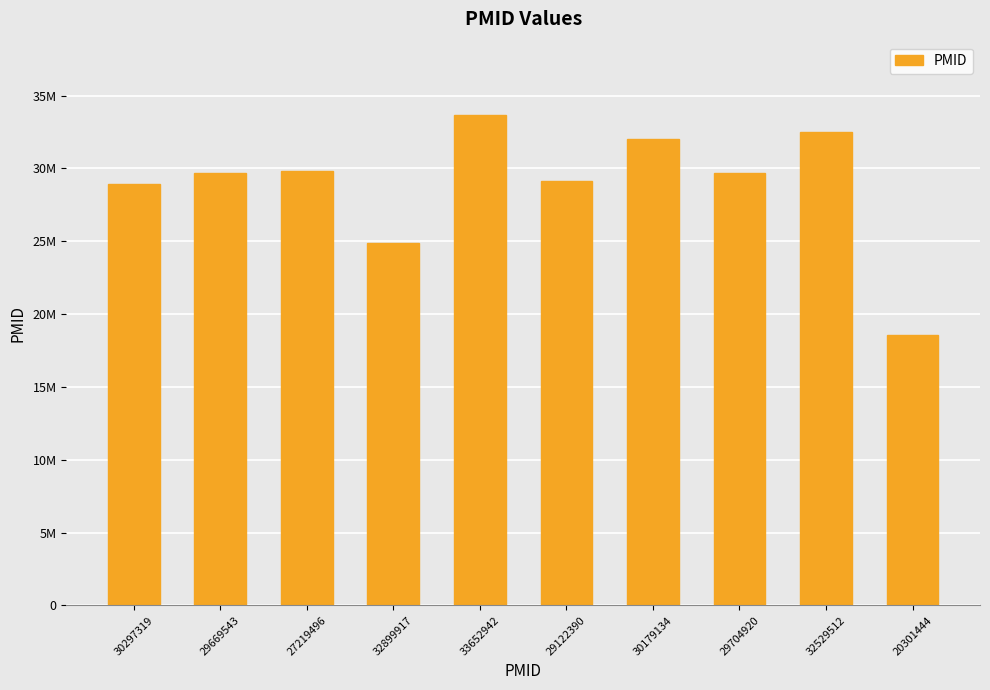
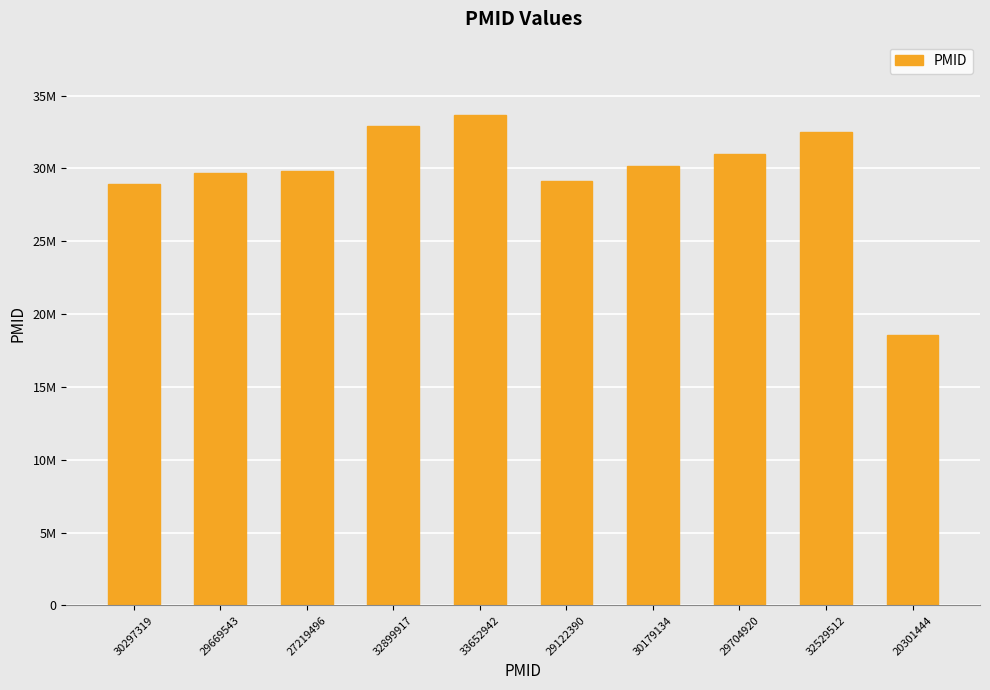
32899917: 24900000 -> 32900000
30179134: 32000000 -> 30200000
29704920: 29700000 -> 31000000
